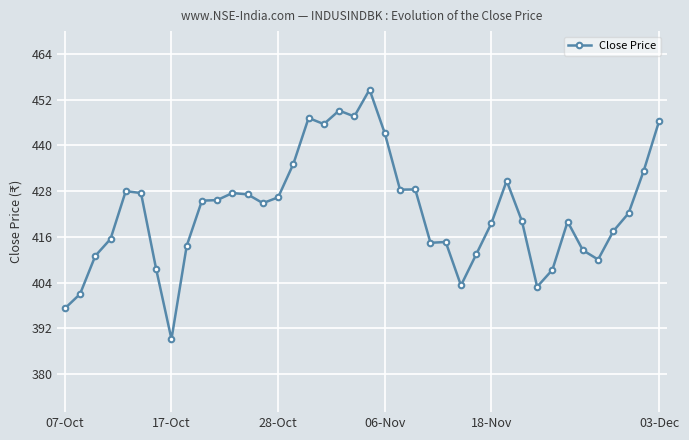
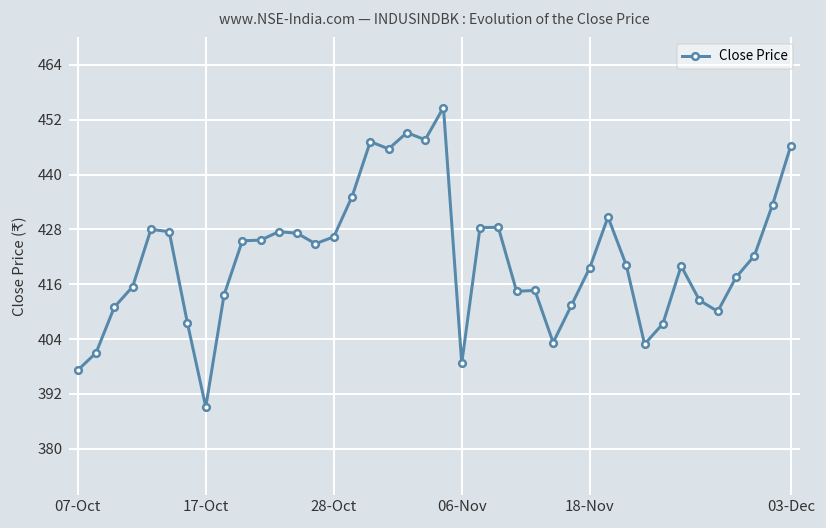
06-Nov: 443 -> 399
